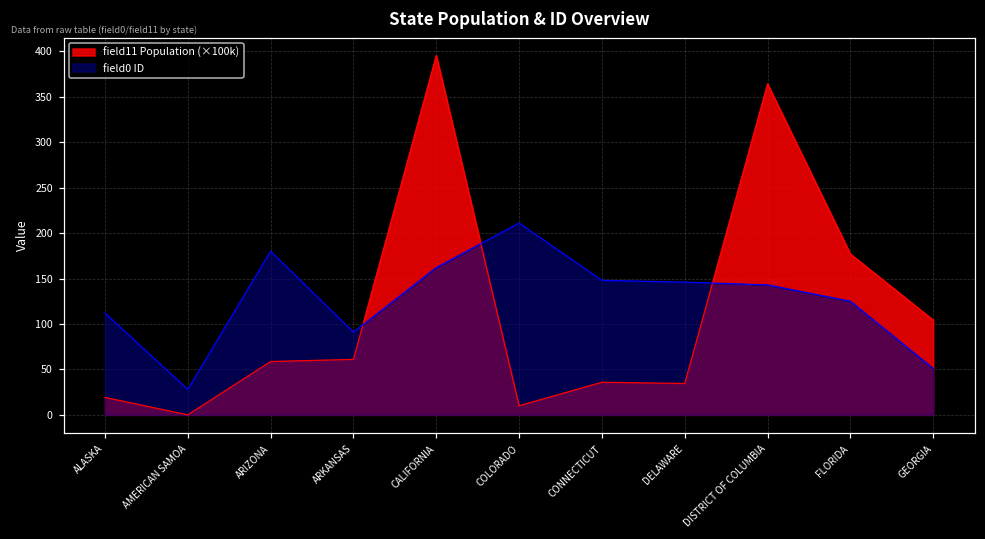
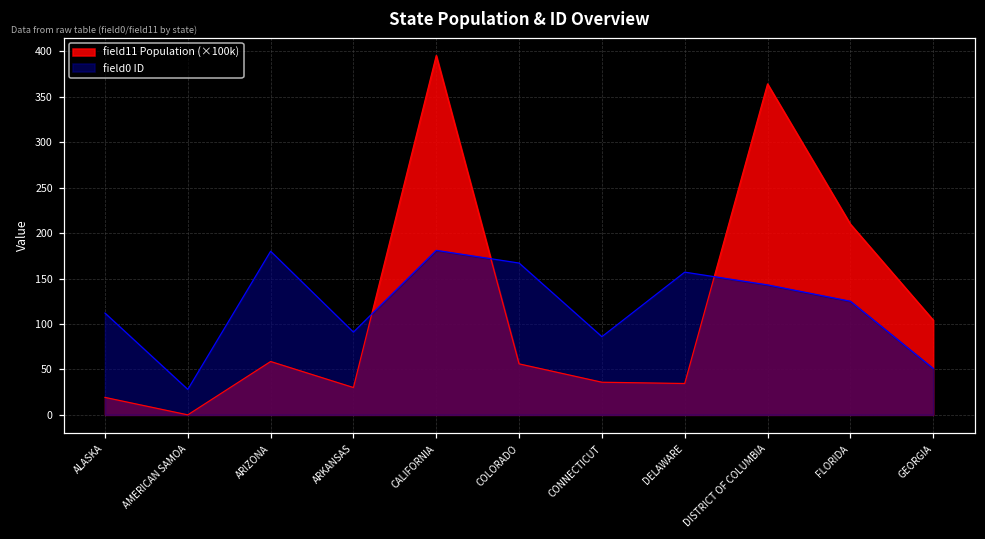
field11 Population (×100k), ARKANSAS: 60 -> 30
field0 ID, CALIFORNIA: 160 -> 180
field11 Population (×100k), COLORADO: 10 -> 60
field0 ID, COLORADO: 210 -> 170
field0 ID, CONNECTICUT: 150 -> 90
field0 ID, DELAWARE: 150 -> 160
field11 Population (×100k), FLORIDA: 180 -> 210
